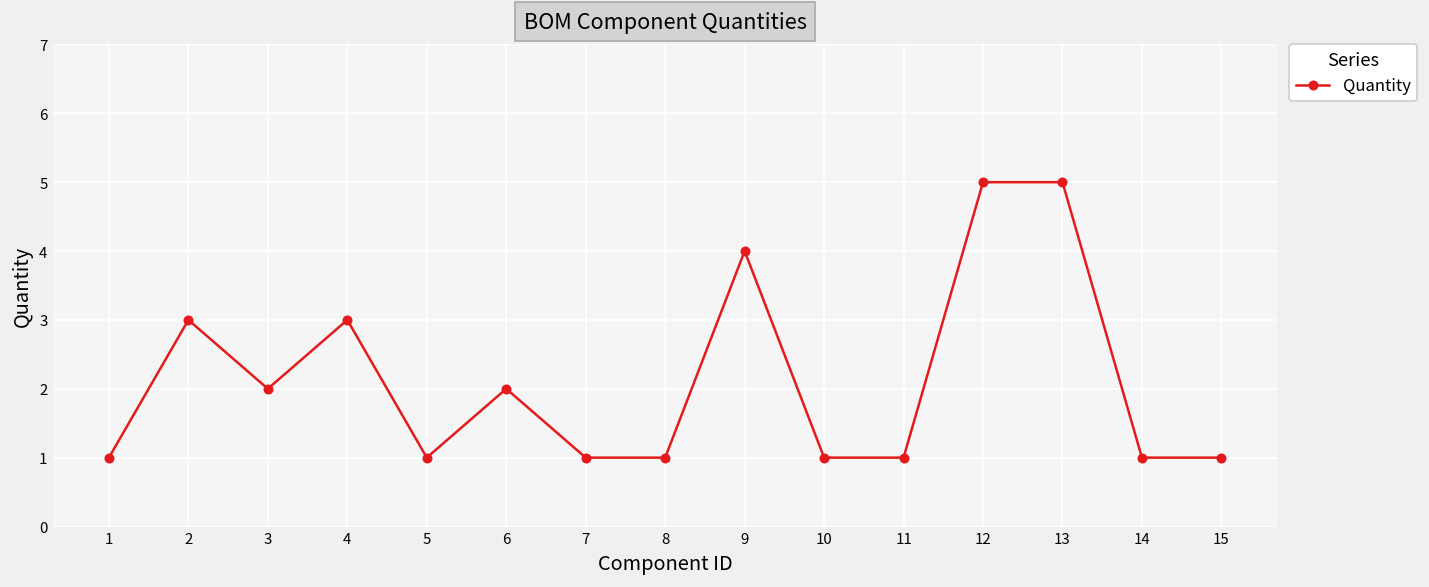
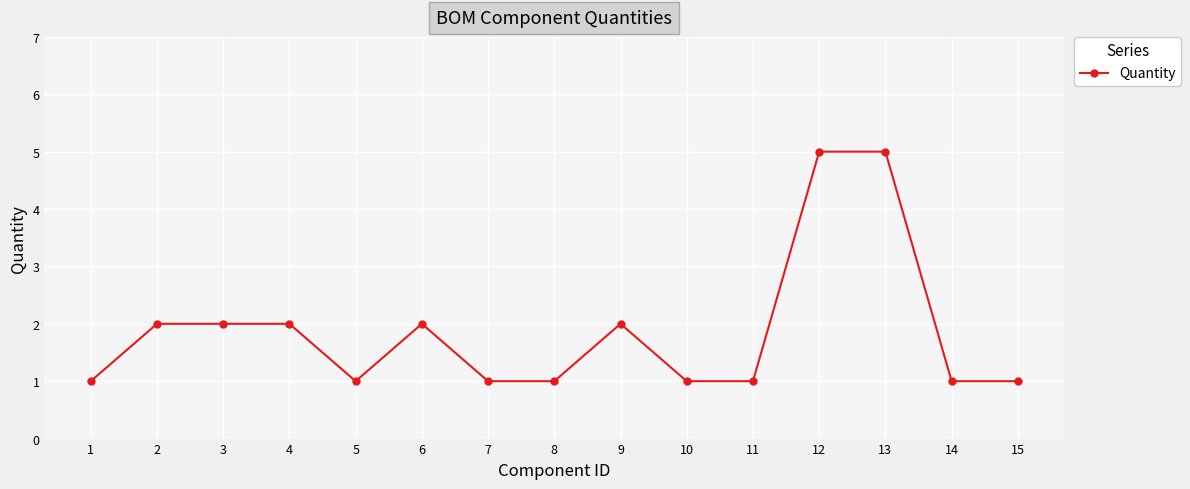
2: 3 -> 2
4: 3 -> 2
9: 4 -> 2
